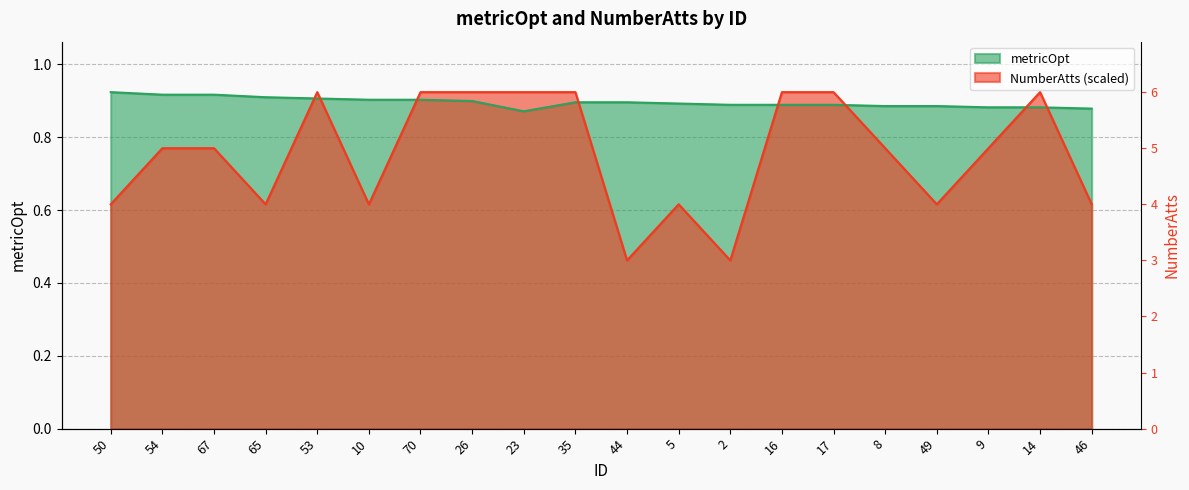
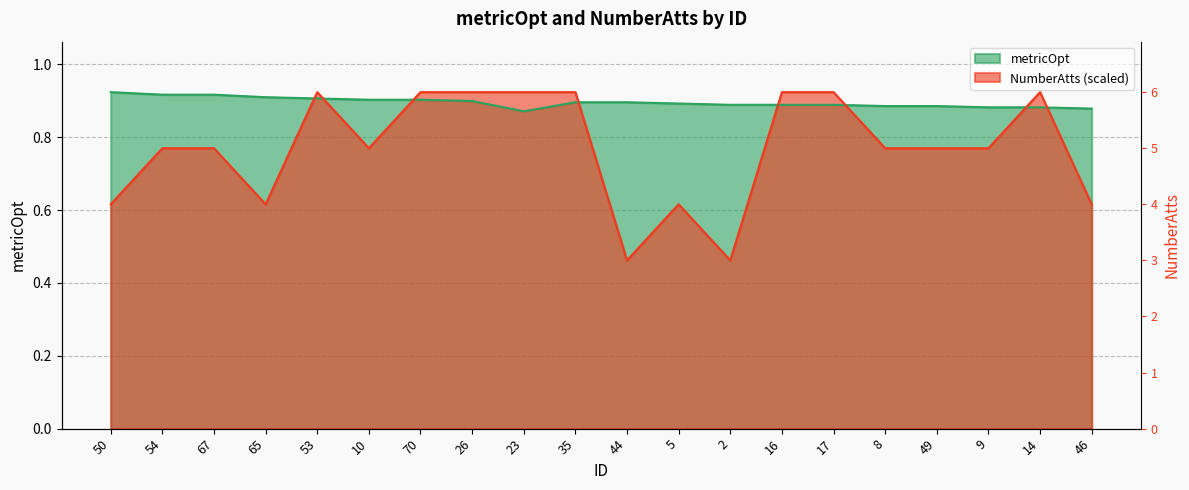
NumberAtts (scaled), 10: 0.62 -> 0.77
NumberAtts (scaled), 49: 0.62 -> 0.77
